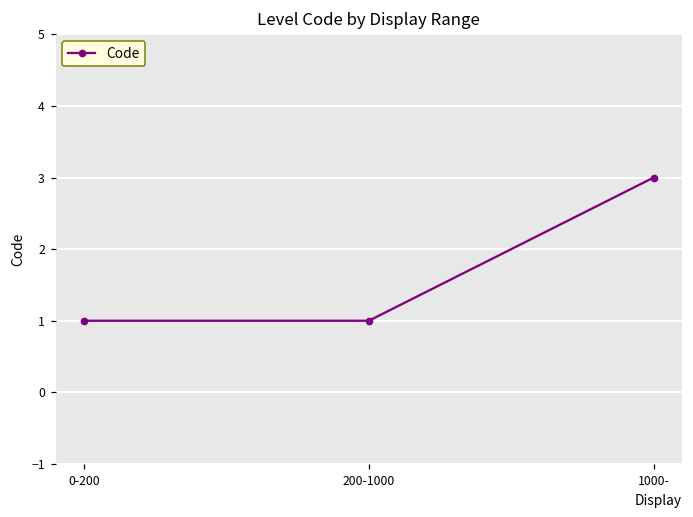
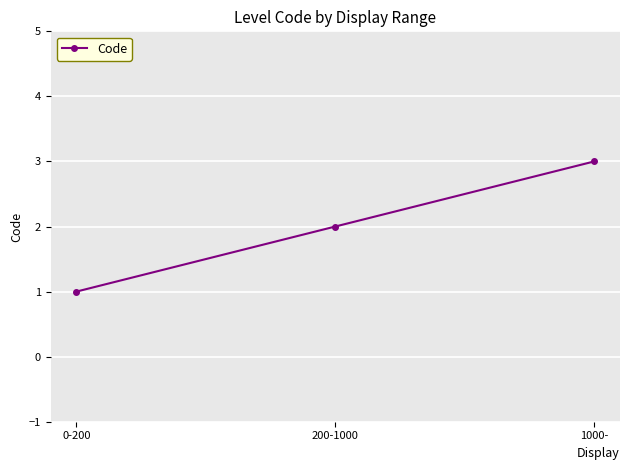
200-1000: 1 -> 2
